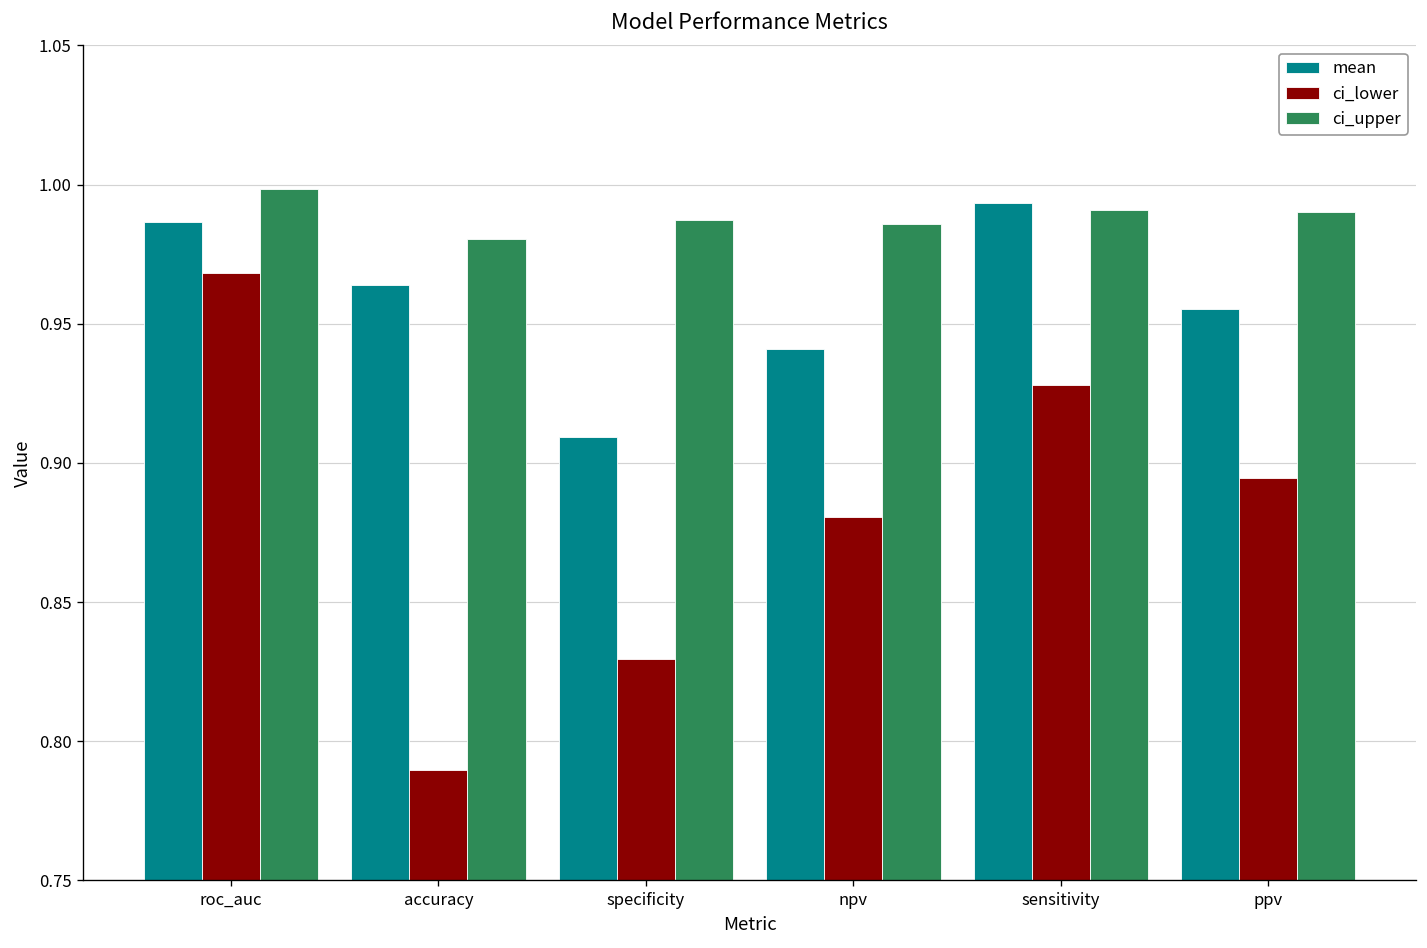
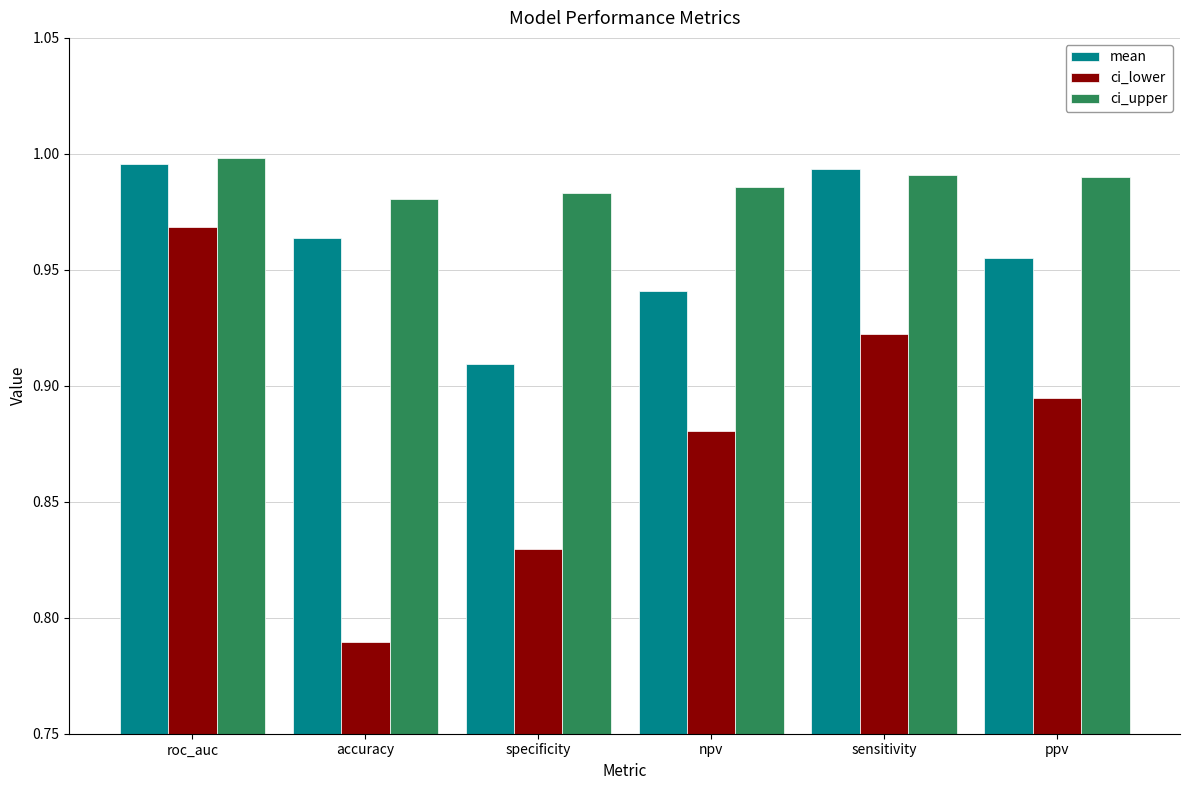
mean, roc_auc: 0.986 -> 0.996
ci_upper, specificity: 0.987 -> 0.983
ci_lower, sensitivity: 0.928 -> 0.922
